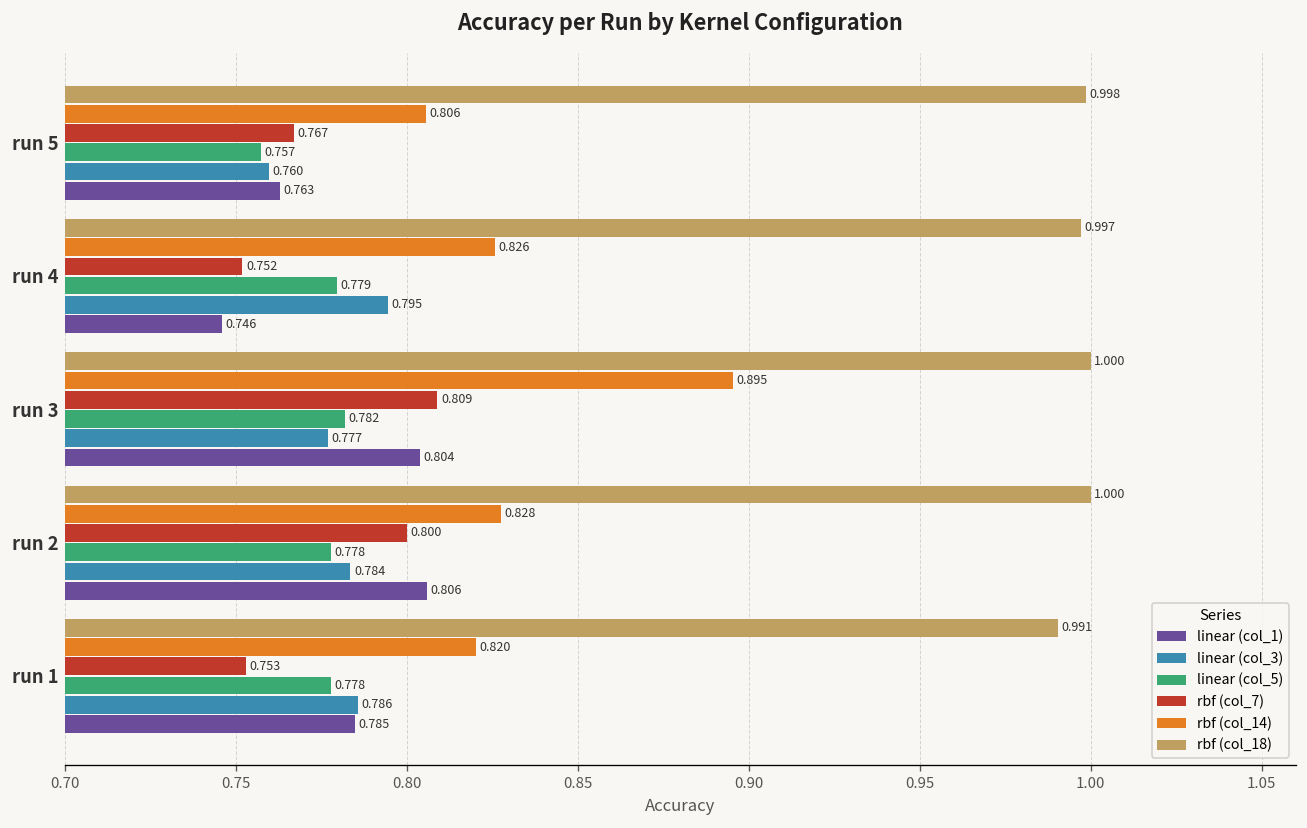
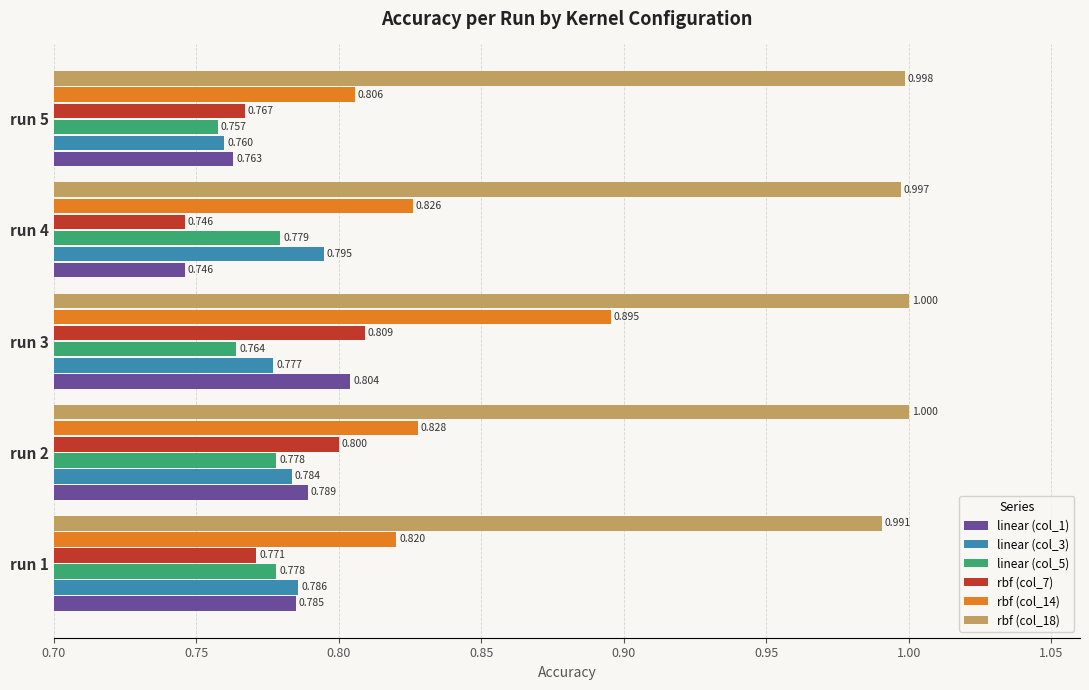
rbf (col_7), run 4: 0.752 -> 0.746
linear (col_5), run 3: 0.782 -> 0.764
linear (col_1), run 2: 0.806 -> 0.789
rbf (col_7), run 1: 0.753 -> 0.771
